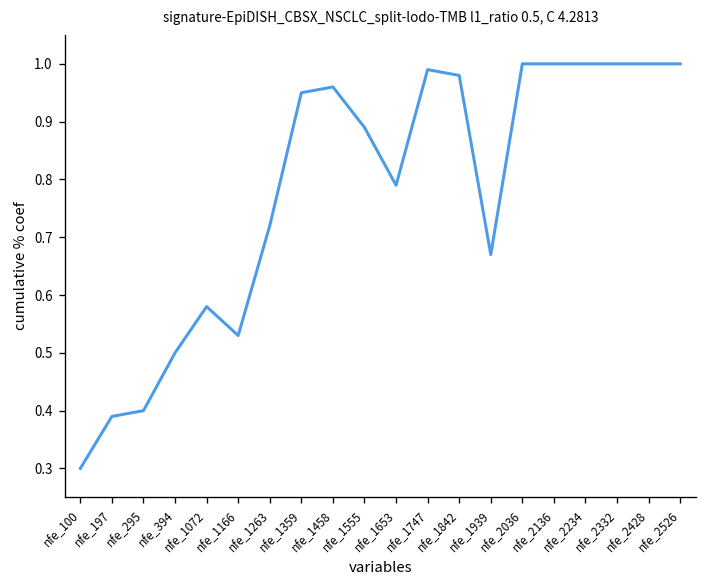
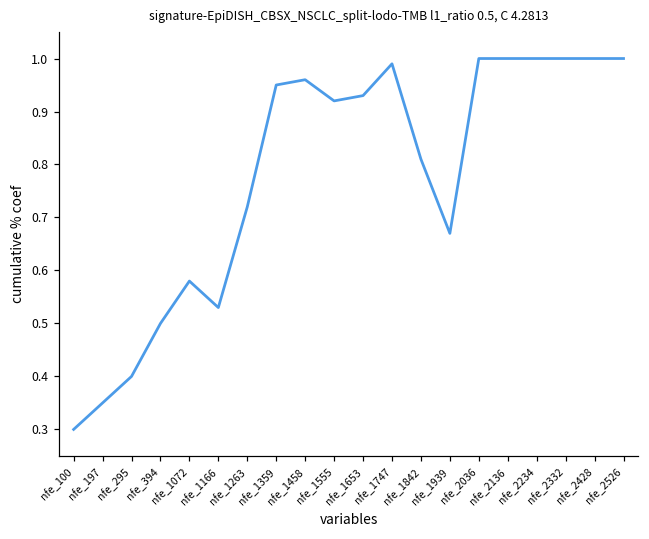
nfe_197: 0.39 -> 0.35
nfe_1555: 0.89 -> 0.92
nfe_1653: 0.79 -> 0.93
nfe_1842: 0.98 -> 0.81
